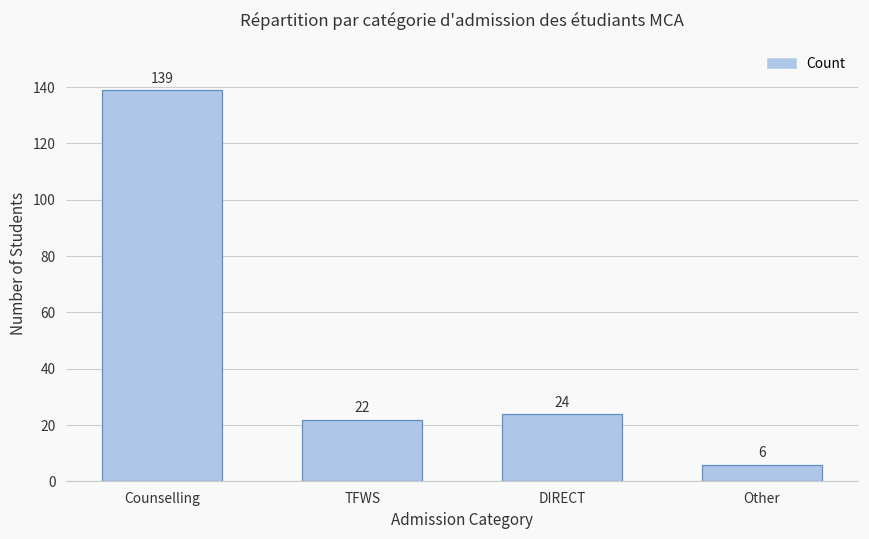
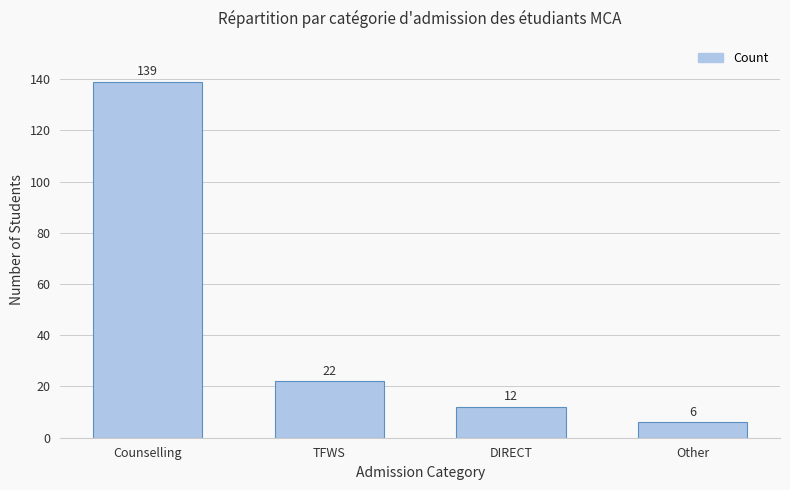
DIRECT: 24 -> 12
